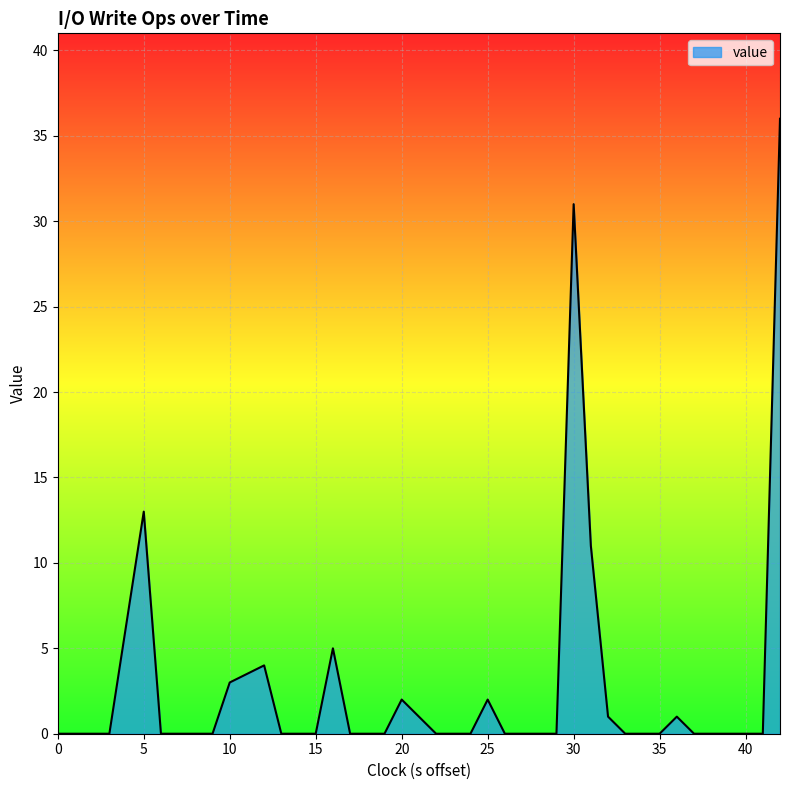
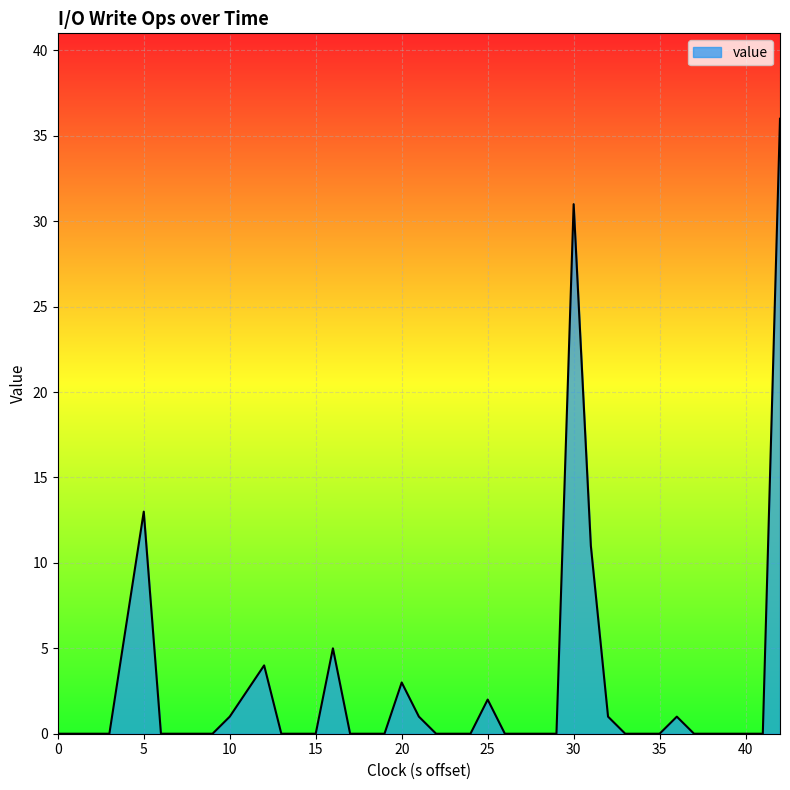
10: 3 -> 1
20: 2 -> 3
